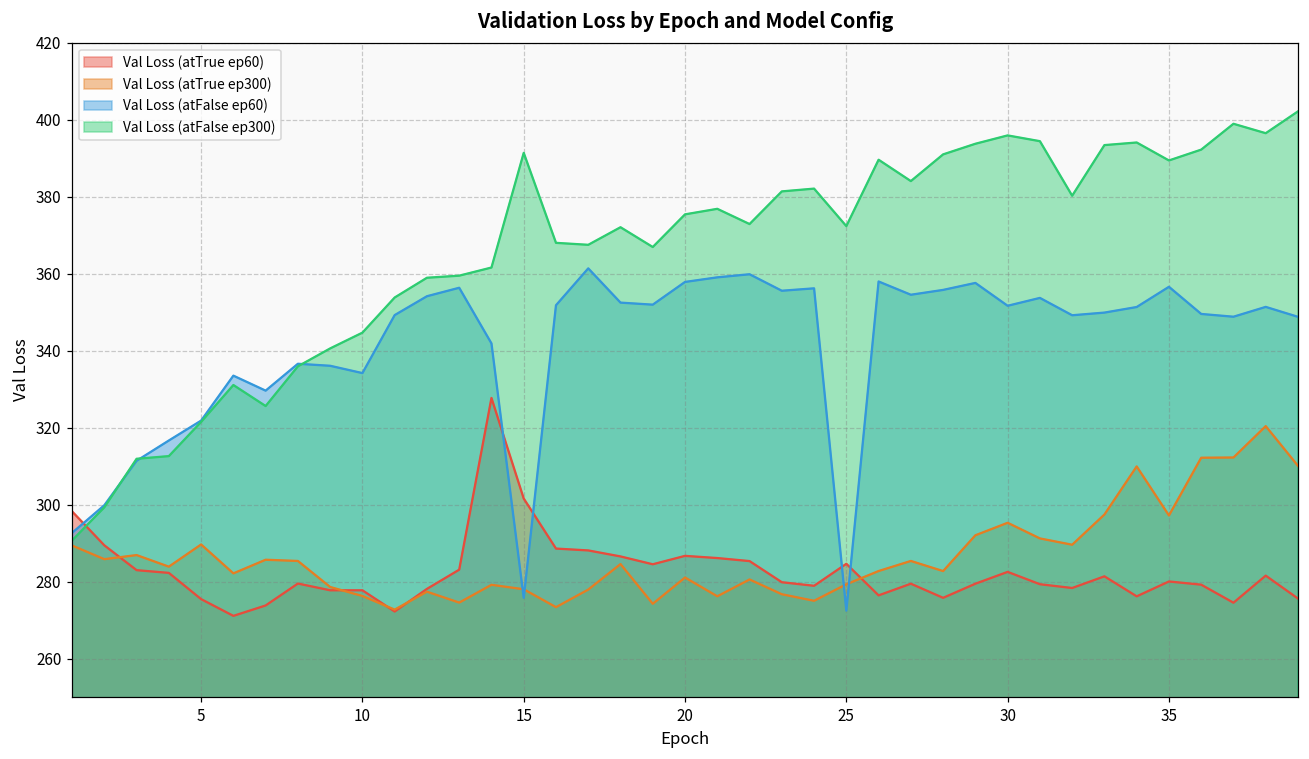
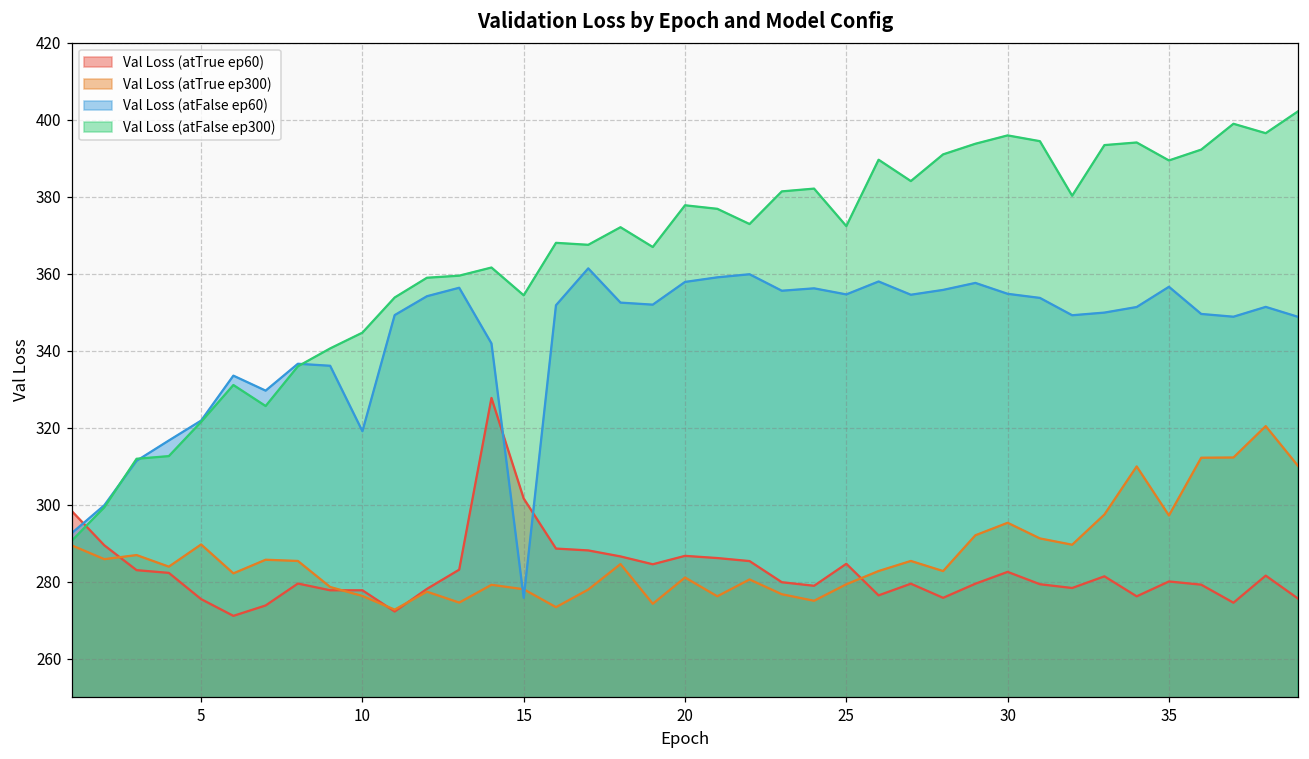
Val Loss (atFalse ep60), 10: 334 -> 319
Val Loss (atFalse ep300), 15: 391 -> 354
Val Loss (atFalse ep300), 20: 375 -> 378
Val Loss (atFalse ep60), 25: 272 -> 355
Val Loss (atFalse ep60), 30: 352 -> 355
